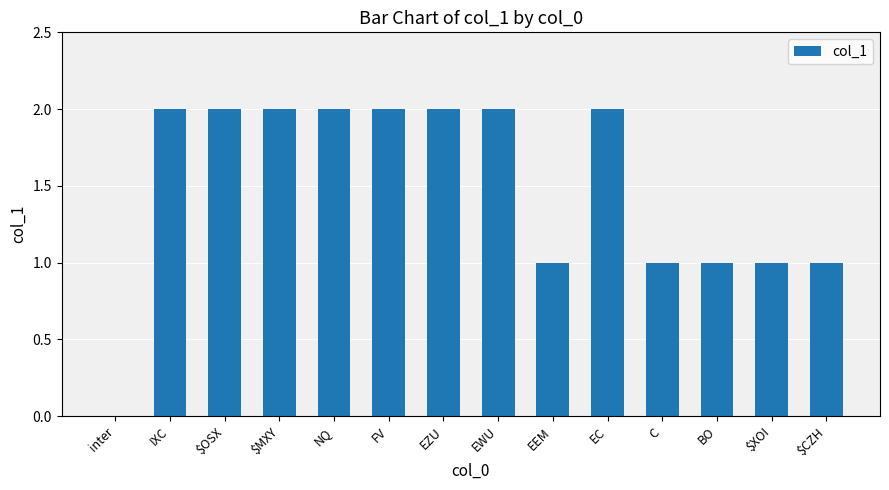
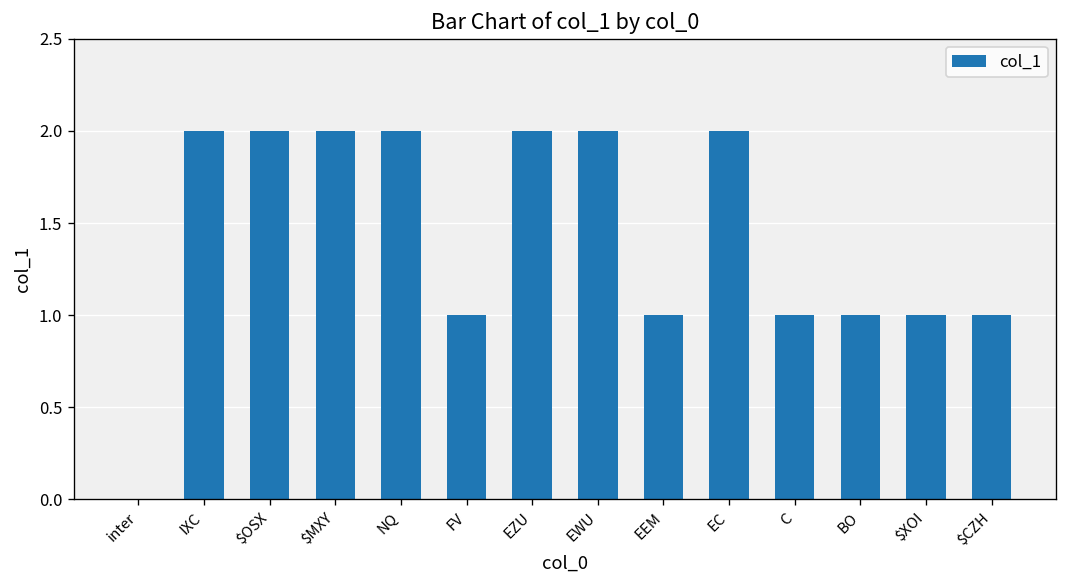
FV: 2 -> 1
